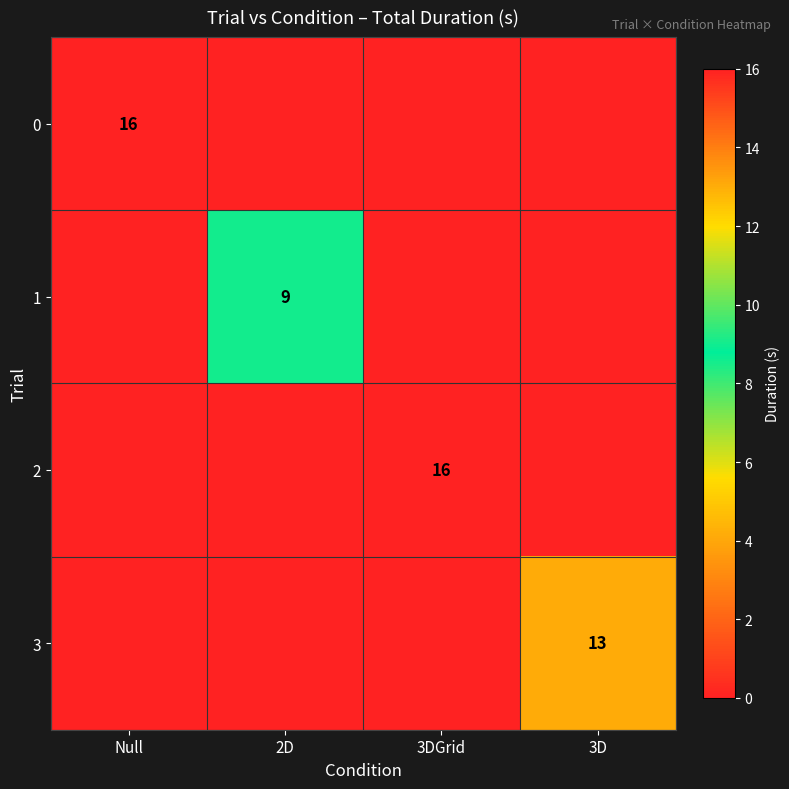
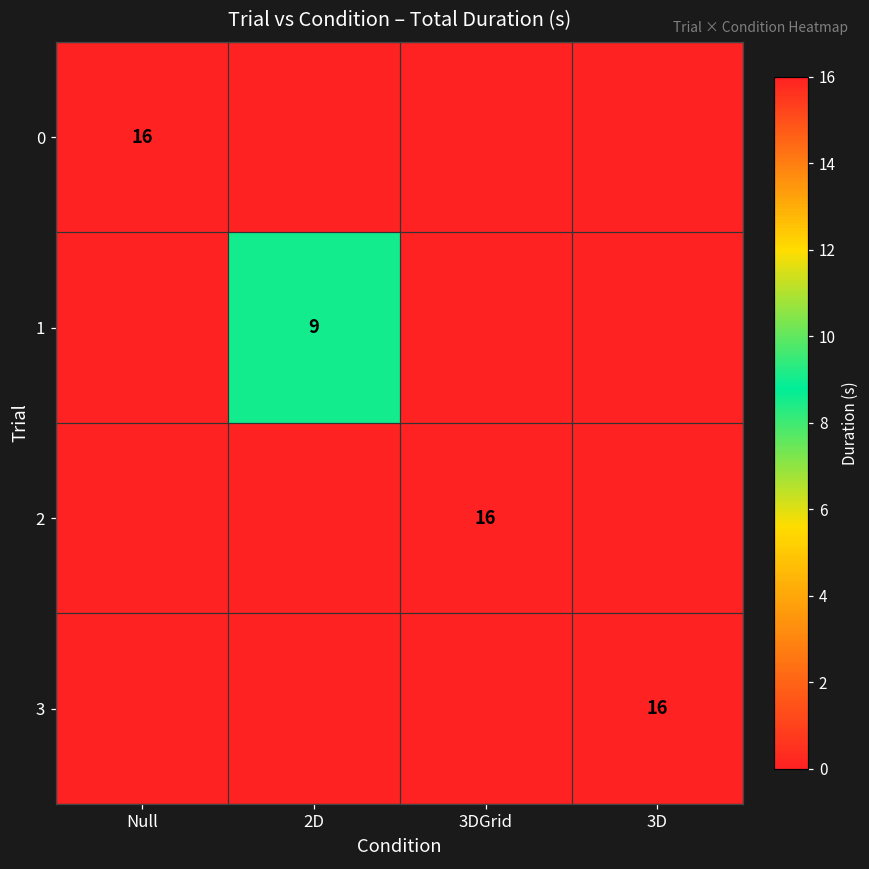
3, 3D: 13 -> 16
